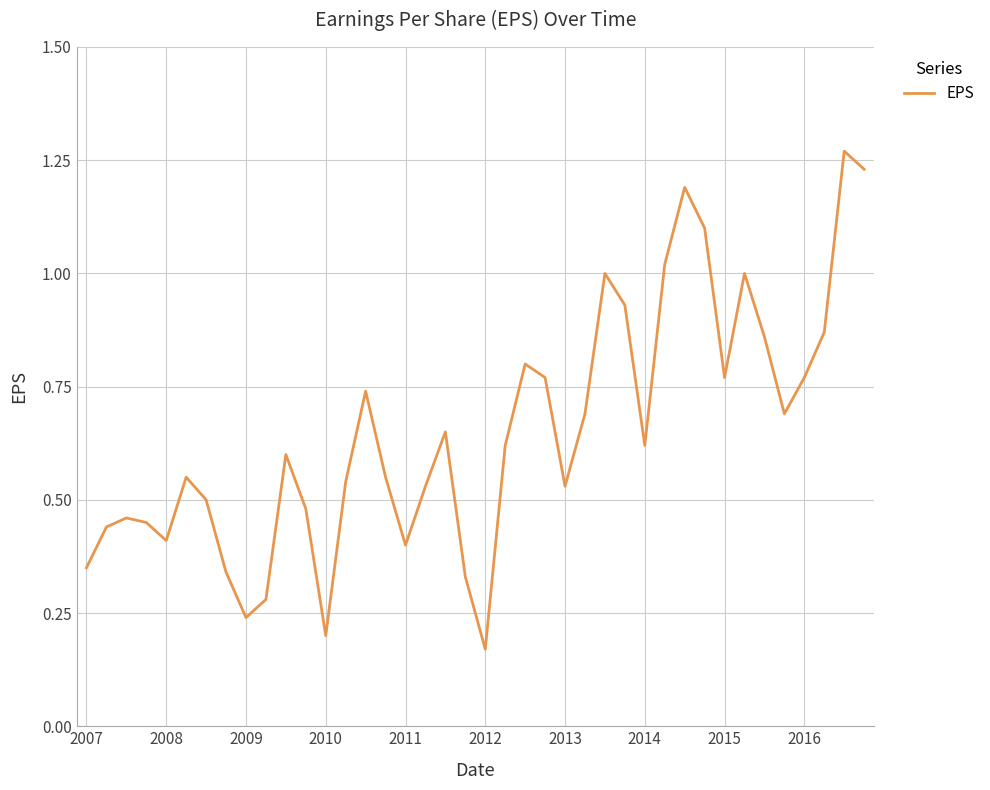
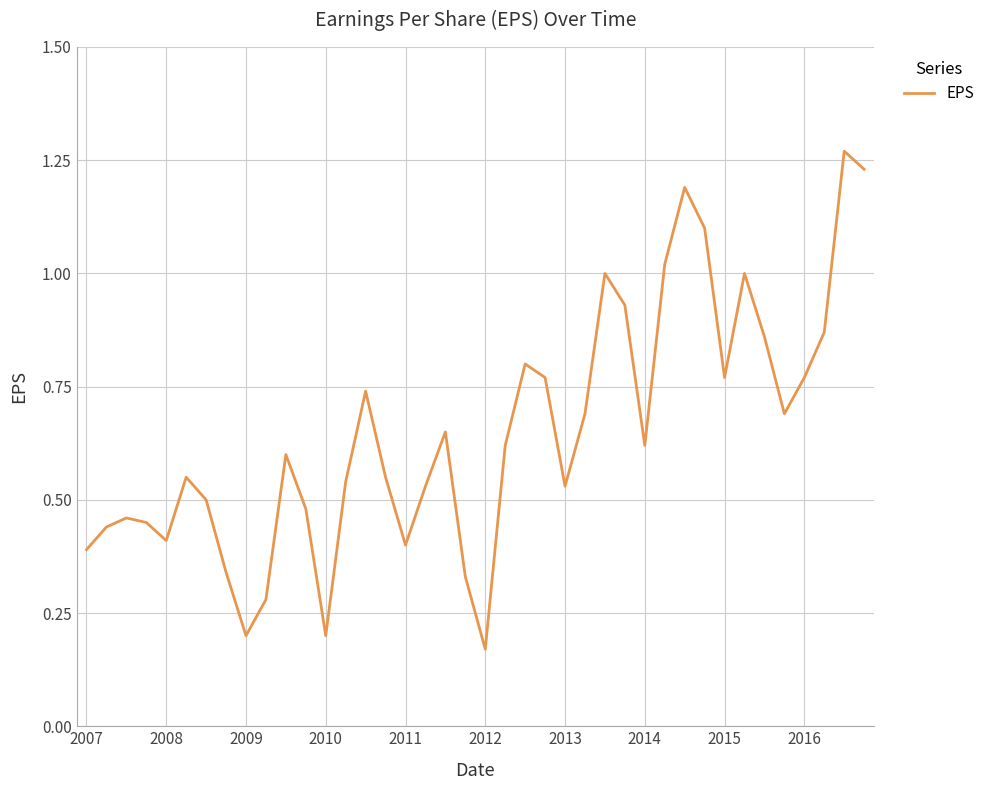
2007: 0.35 -> 0.39
2009: 0.24 -> 0.20
